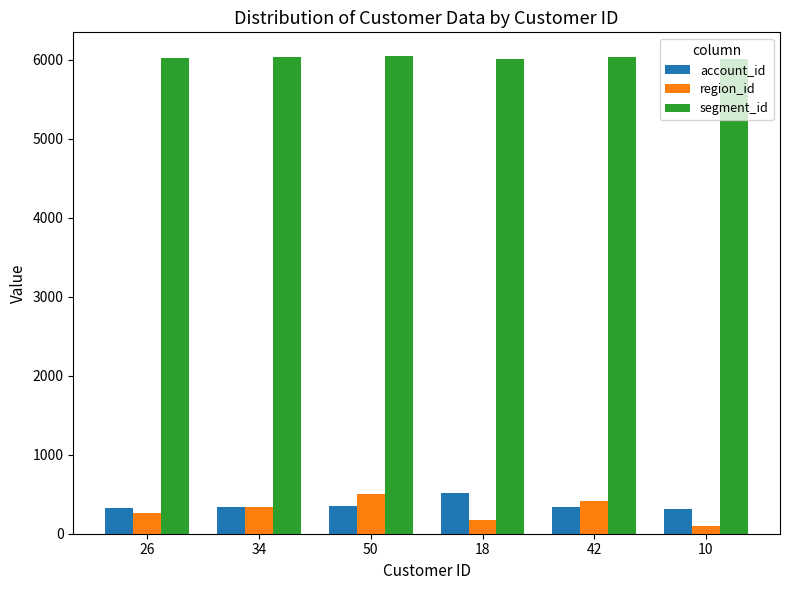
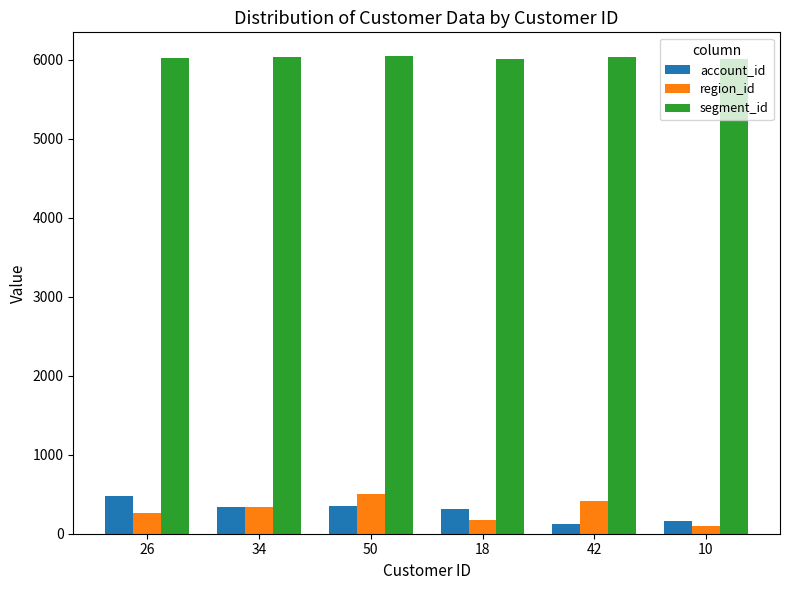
account_id, 26: 300 -> 500
account_id, 18: 500 -> 300
account_id, 42: 300 -> 100
account_id, 10: 300 -> 200
